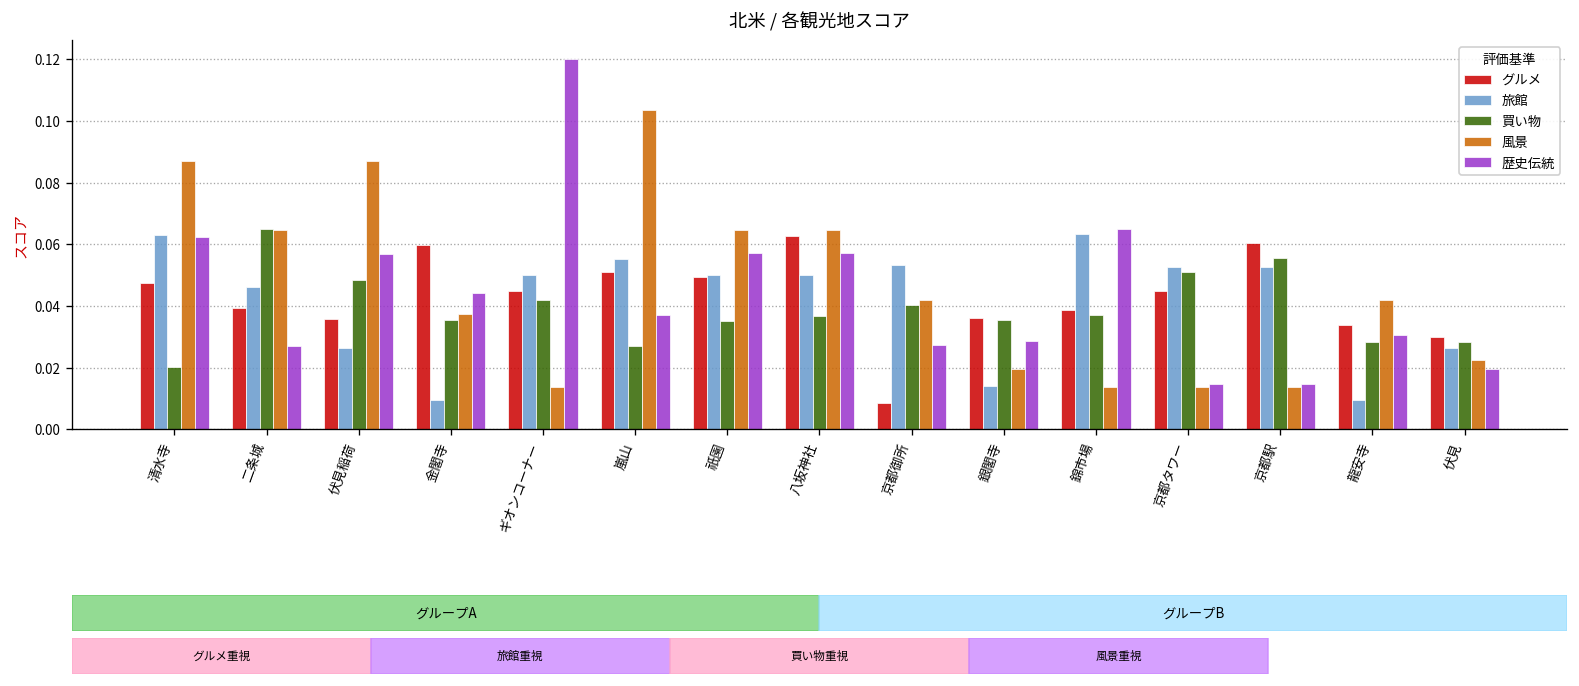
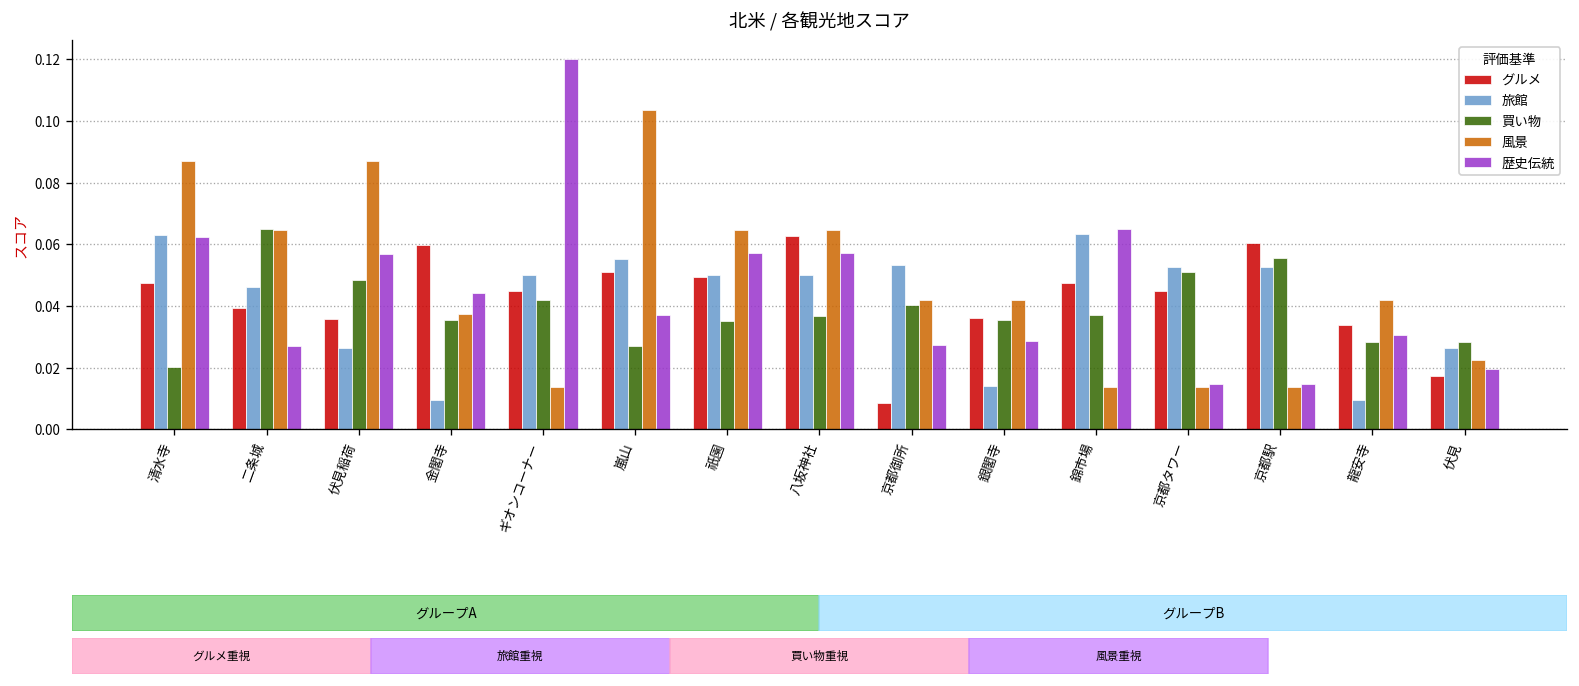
風景, 銀閣寺: 0.020 -> 0.042
グルメ, 錦市場: 0.039 -> 0.047
グルメ, 伏見: 0.030 -> 0.017
